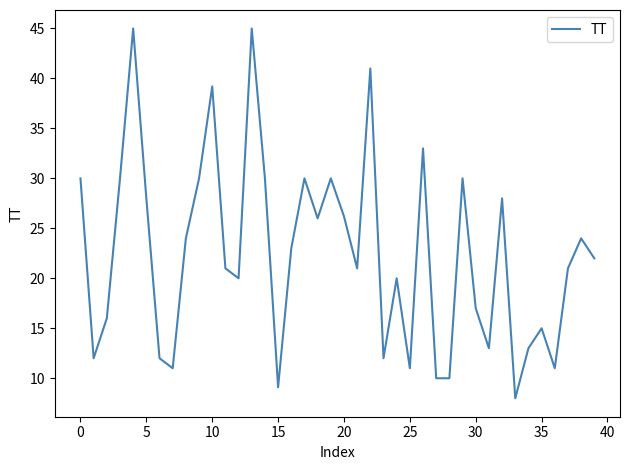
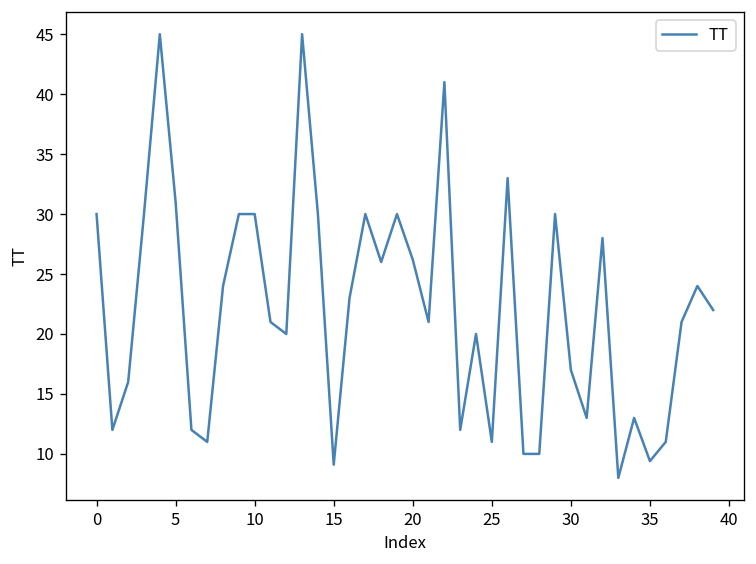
5: 28 -> 31
10: 39 -> 30
35: 15 -> 9
